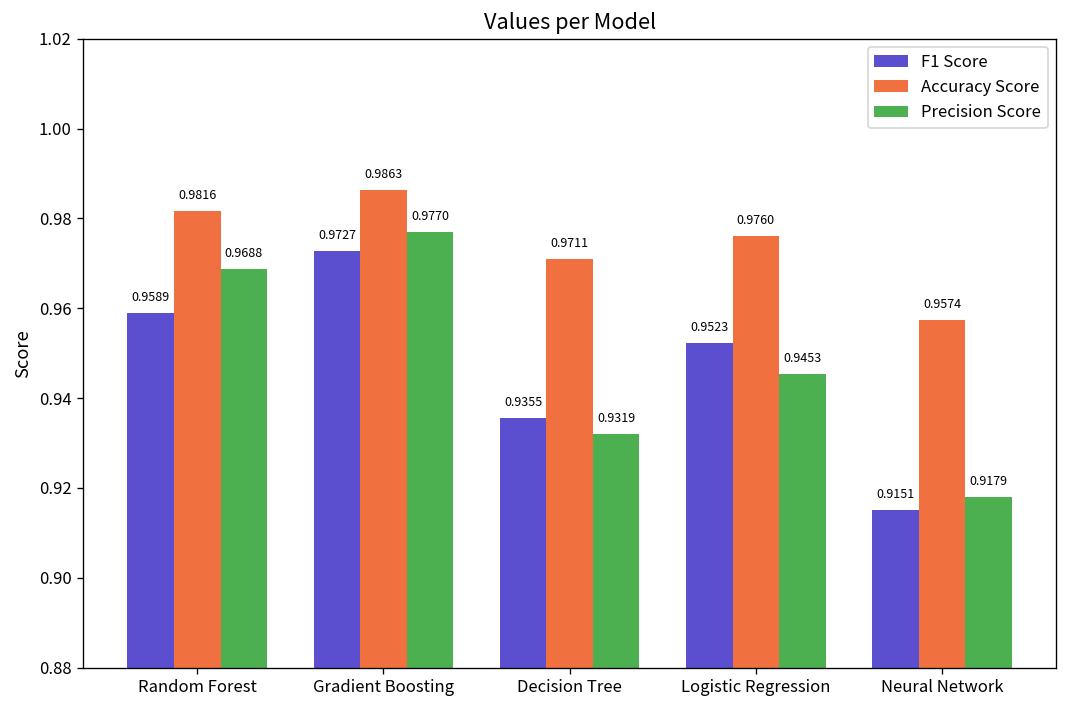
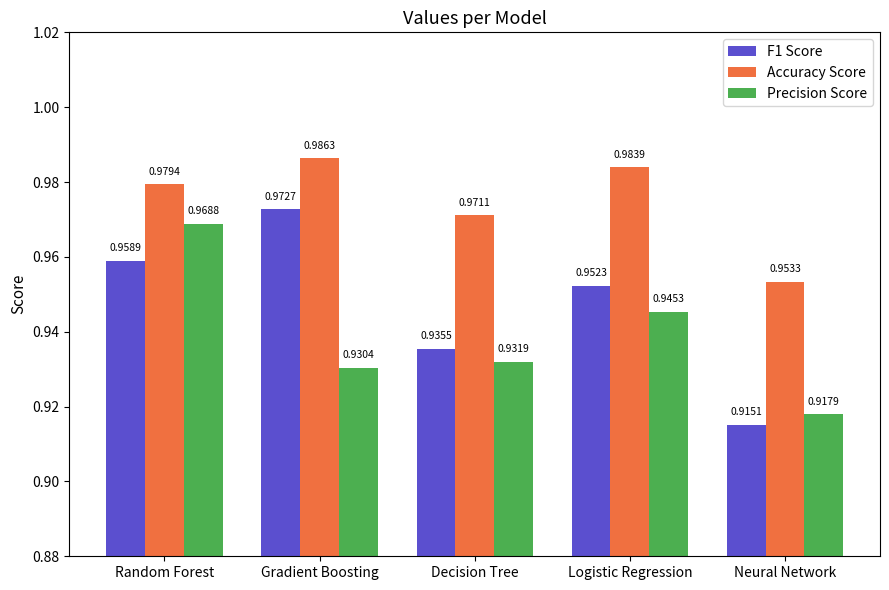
Accuracy Score, Random Forest: 0.9816 -> 0.9794
Precision Score, Gradient Boosting: 0.9770 -> 0.9304
Accuracy Score, Logistic Regression: 0.9760 -> 0.9839
Accuracy Score, Neural Network: 0.9574 -> 0.9533
